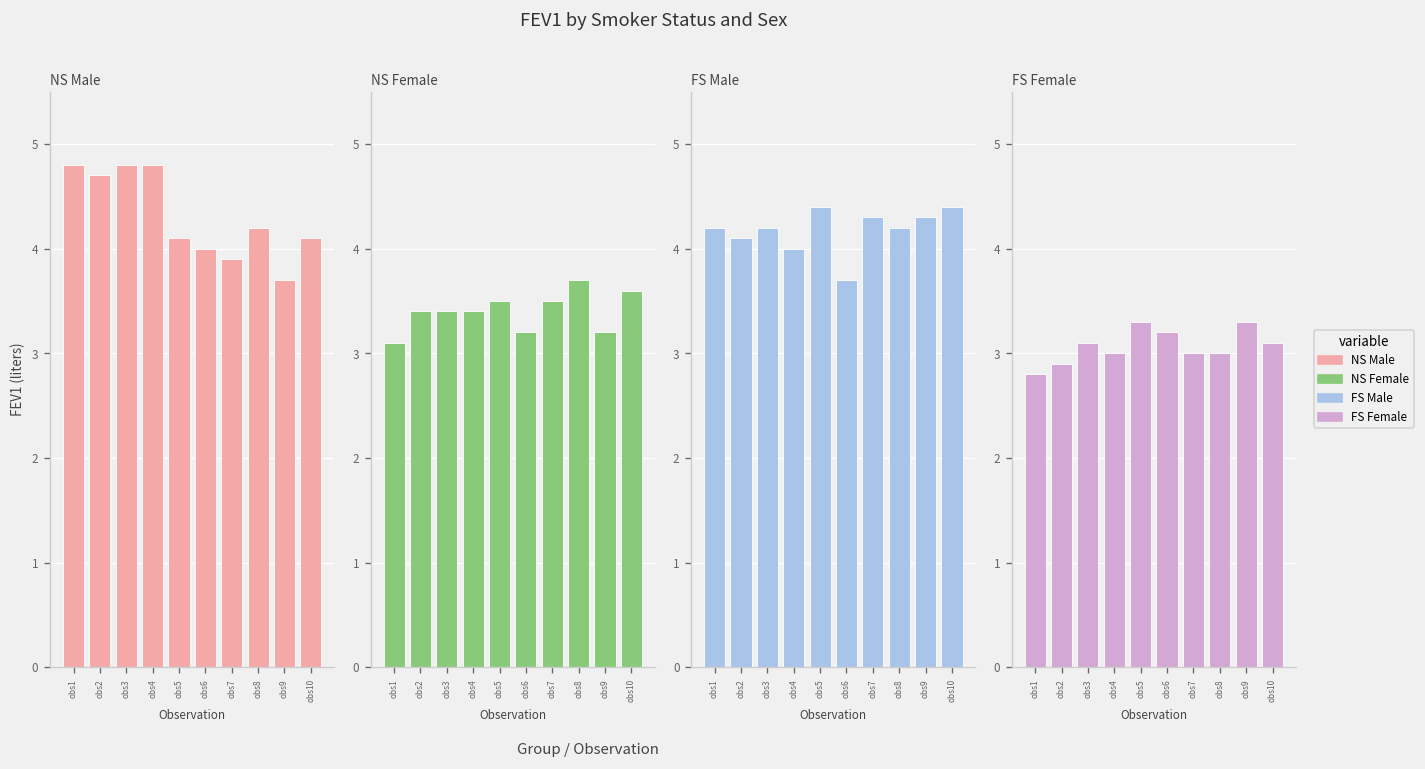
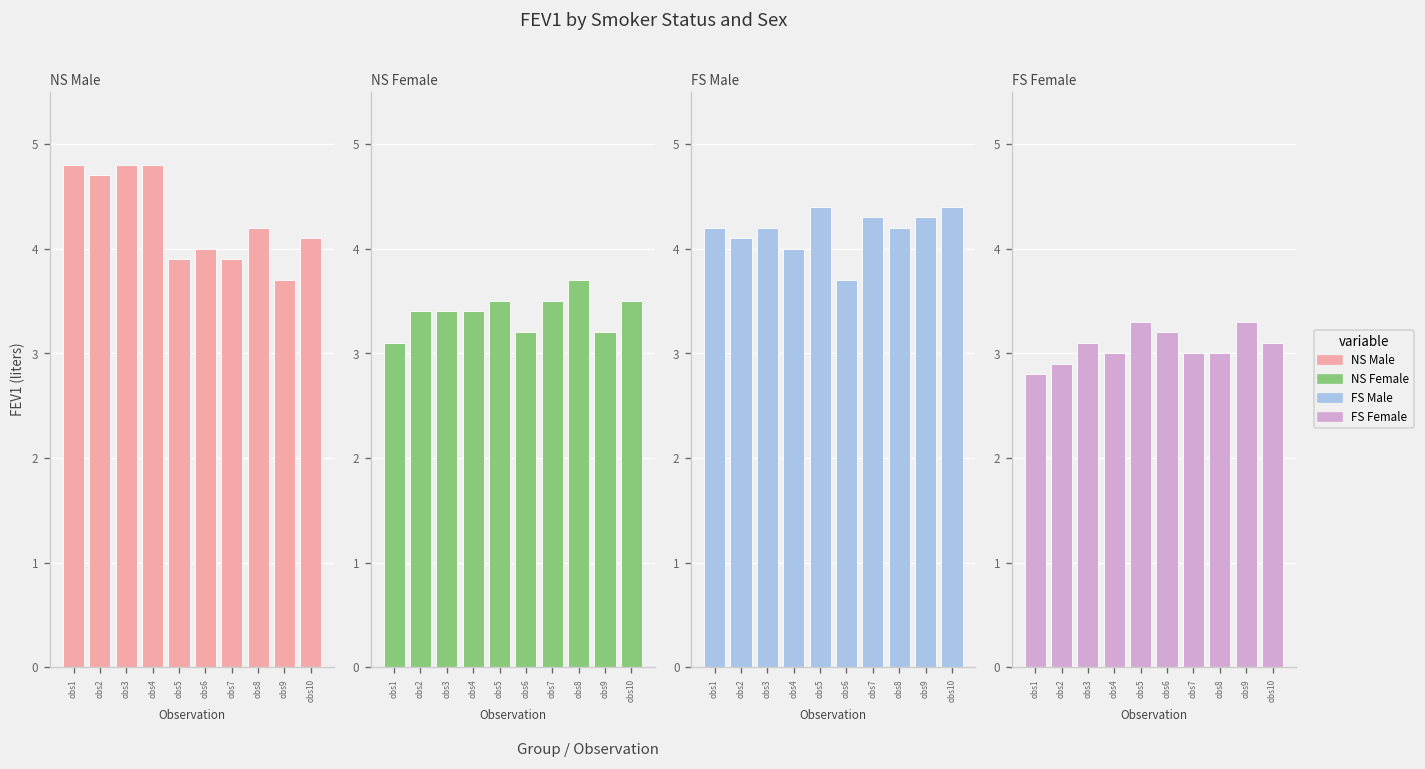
NS Male, obs5: 4.1 -> 3.9
NS Female, obs10: 3.6 -> 3.5
